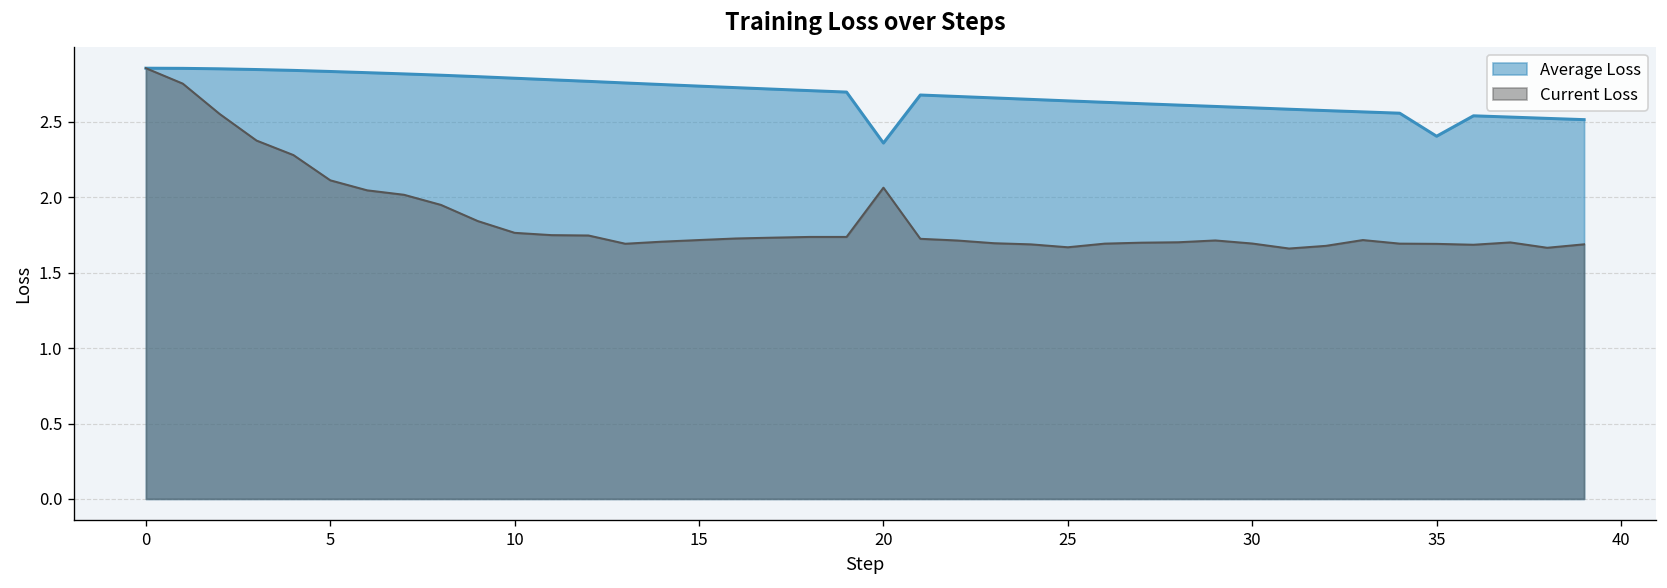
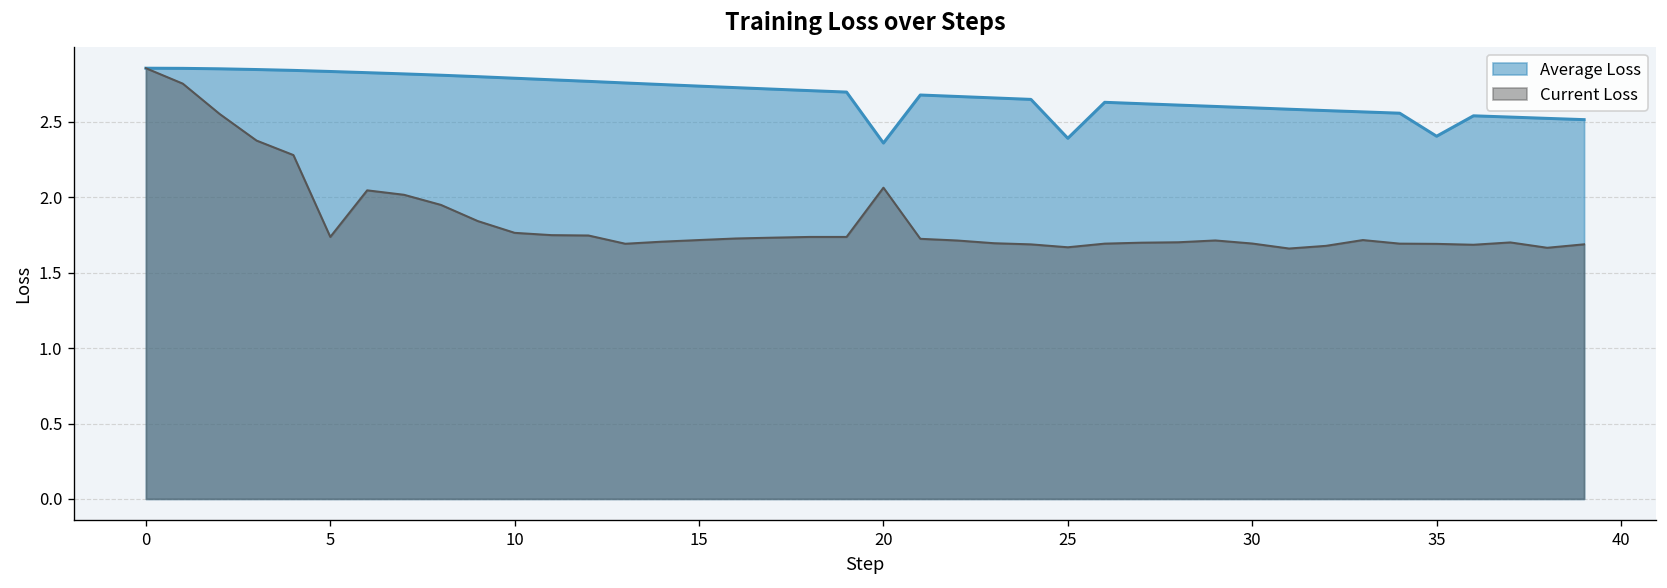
Current Loss, 5: 2.11 -> 1.74
Average Loss, 25: 2.64 -> 2.39
